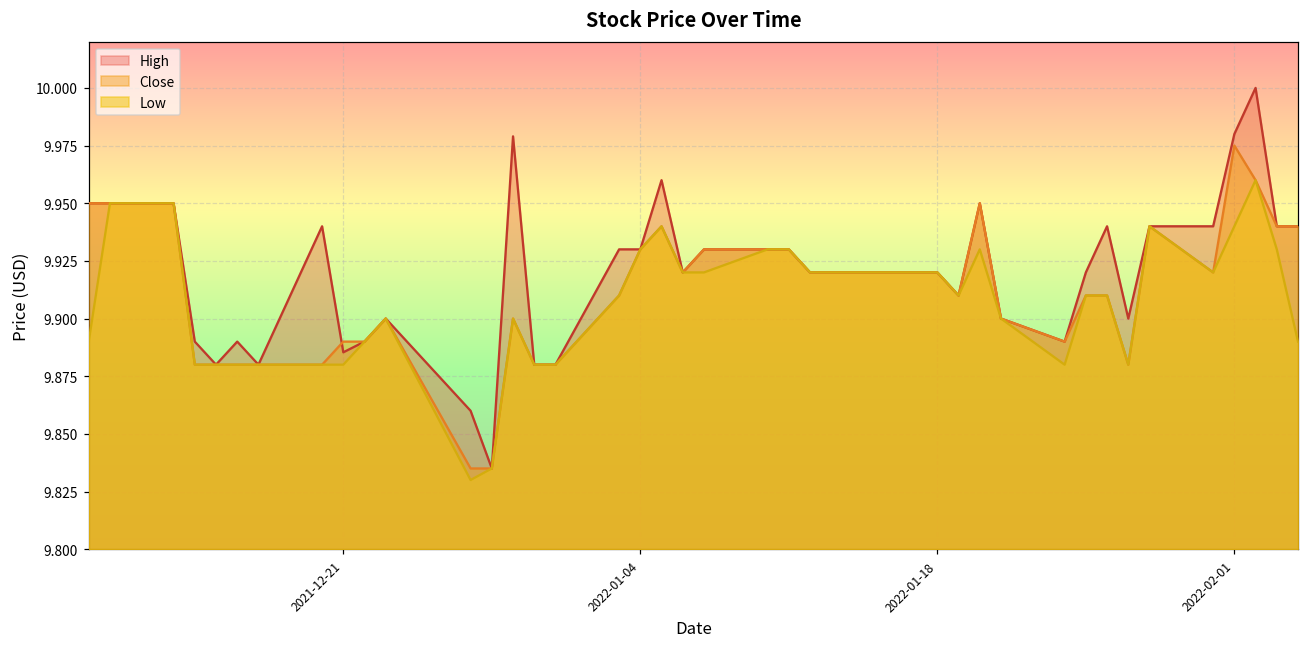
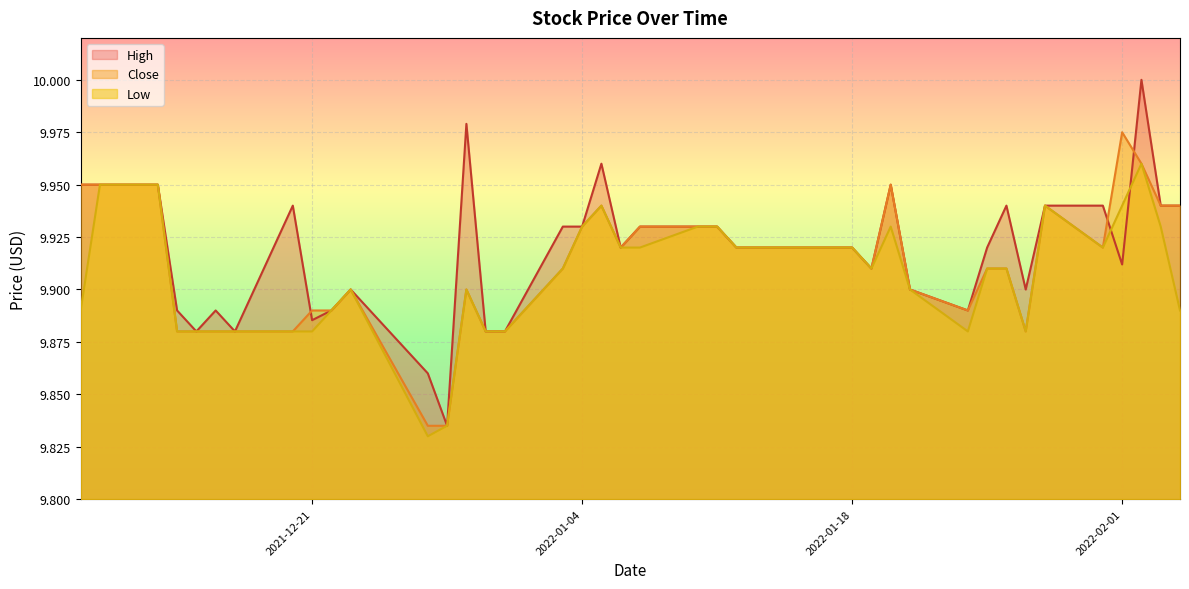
High, 2022-02-01: 9.980 -> 9.912
